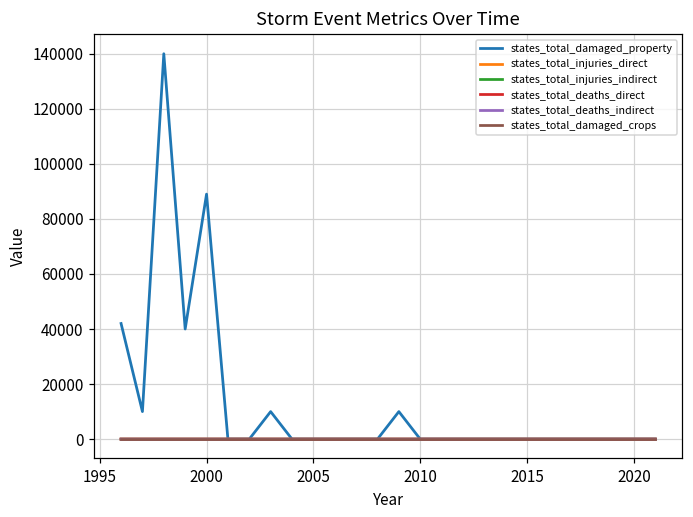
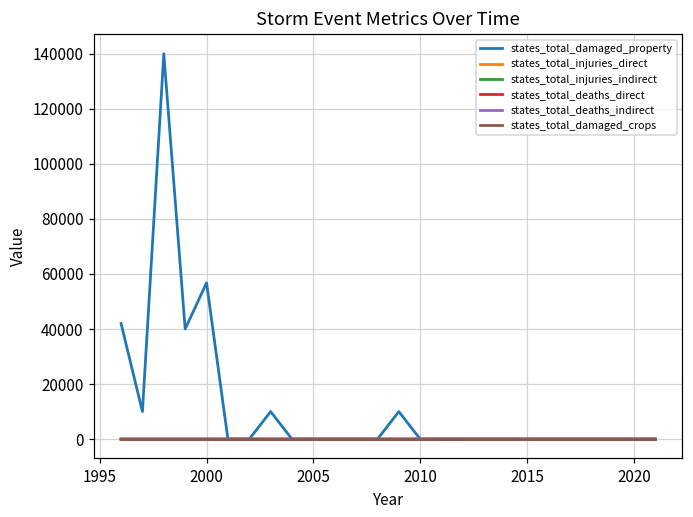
states_total_damaged_property, 2000: 89000 -> 57000
